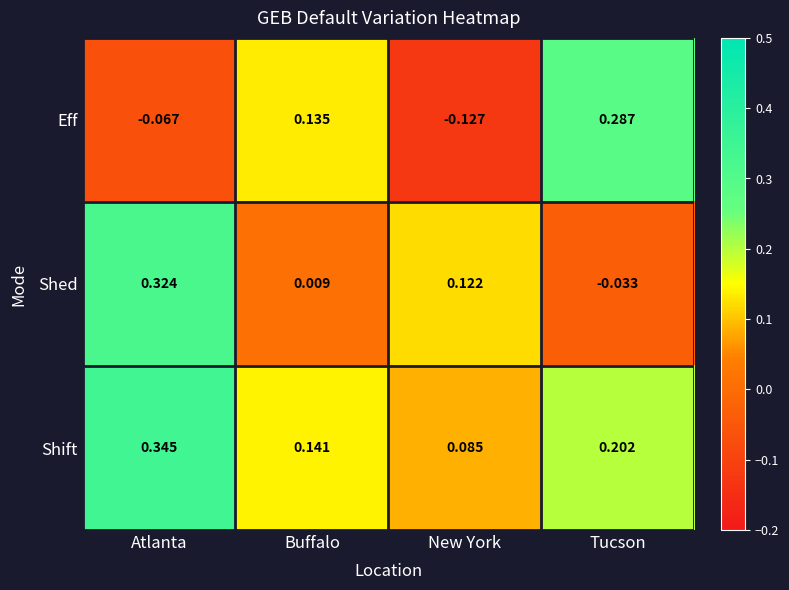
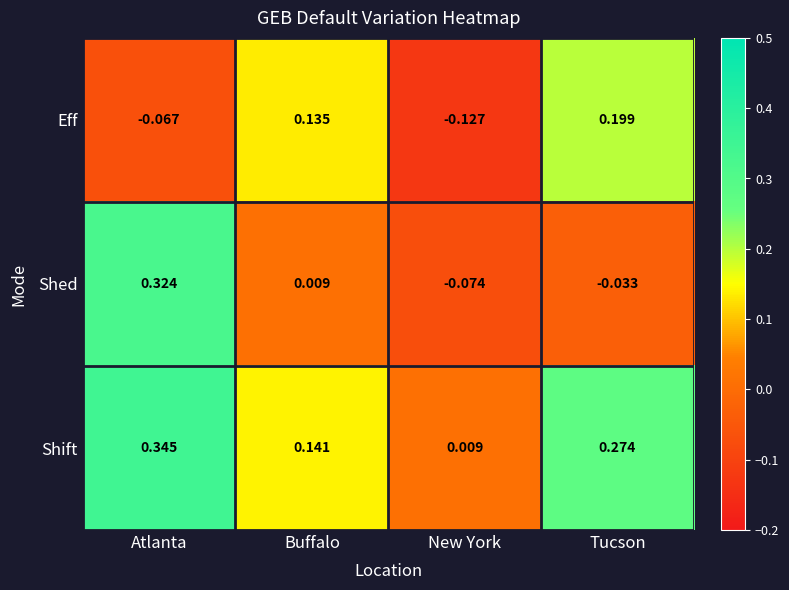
Eff, Tucson: 0.287 -> 0.199
Shed, New York: 0.122 -> -0.074
Shift, New York: 0.085 -> 0.009
Shift, Tucson: 0.202 -> 0.274
